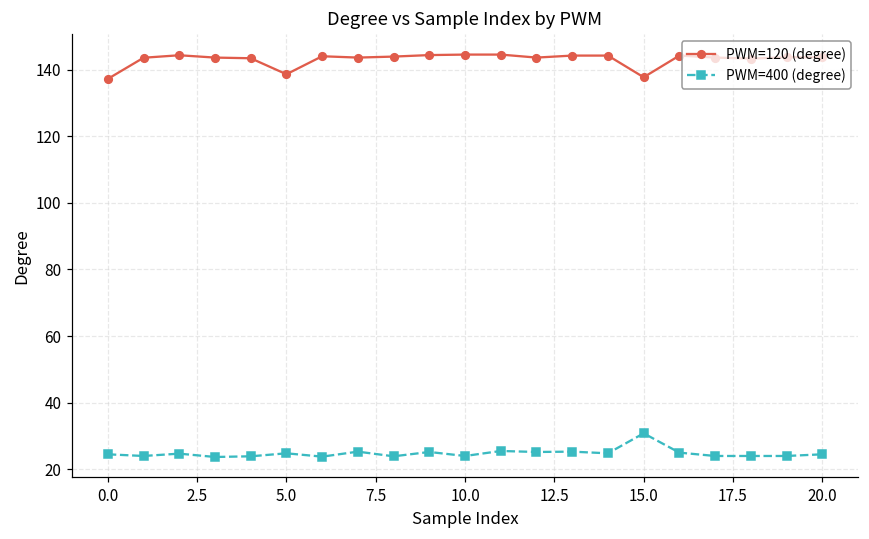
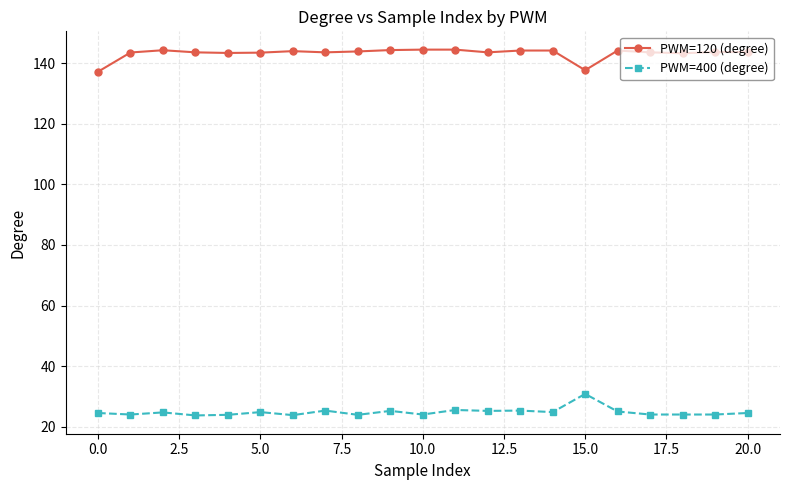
PWM=120 (degree), 5.0: 139 -> 144
